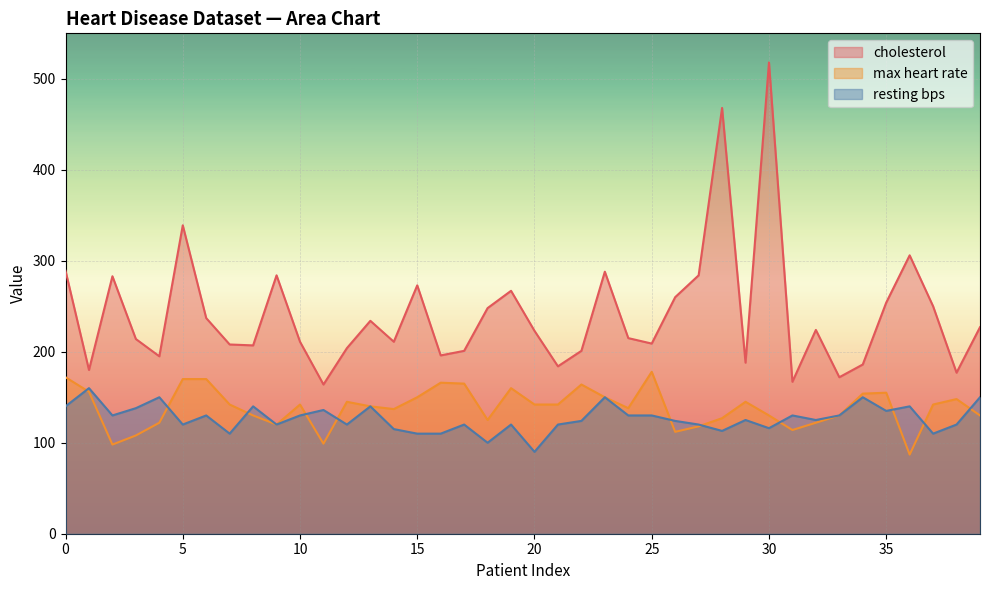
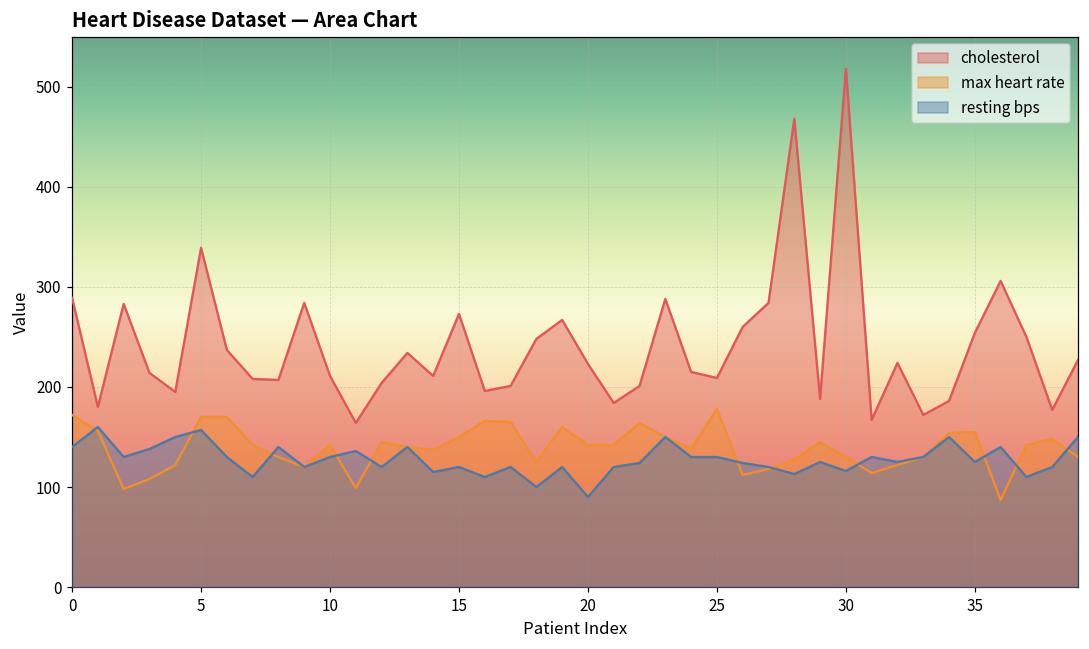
resting bps, 5: 120 -> 160
resting bps, 15: 110 -> 120
resting bps, 35: 140 -> 130
